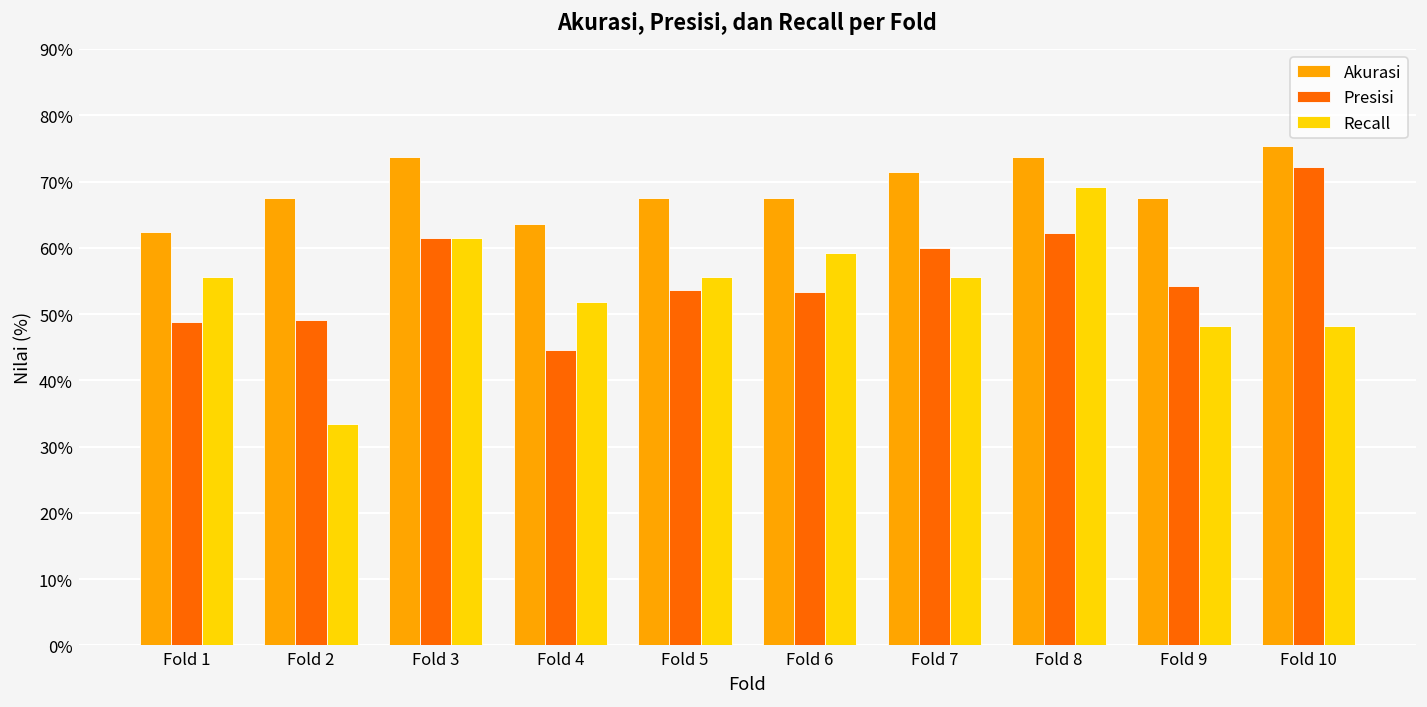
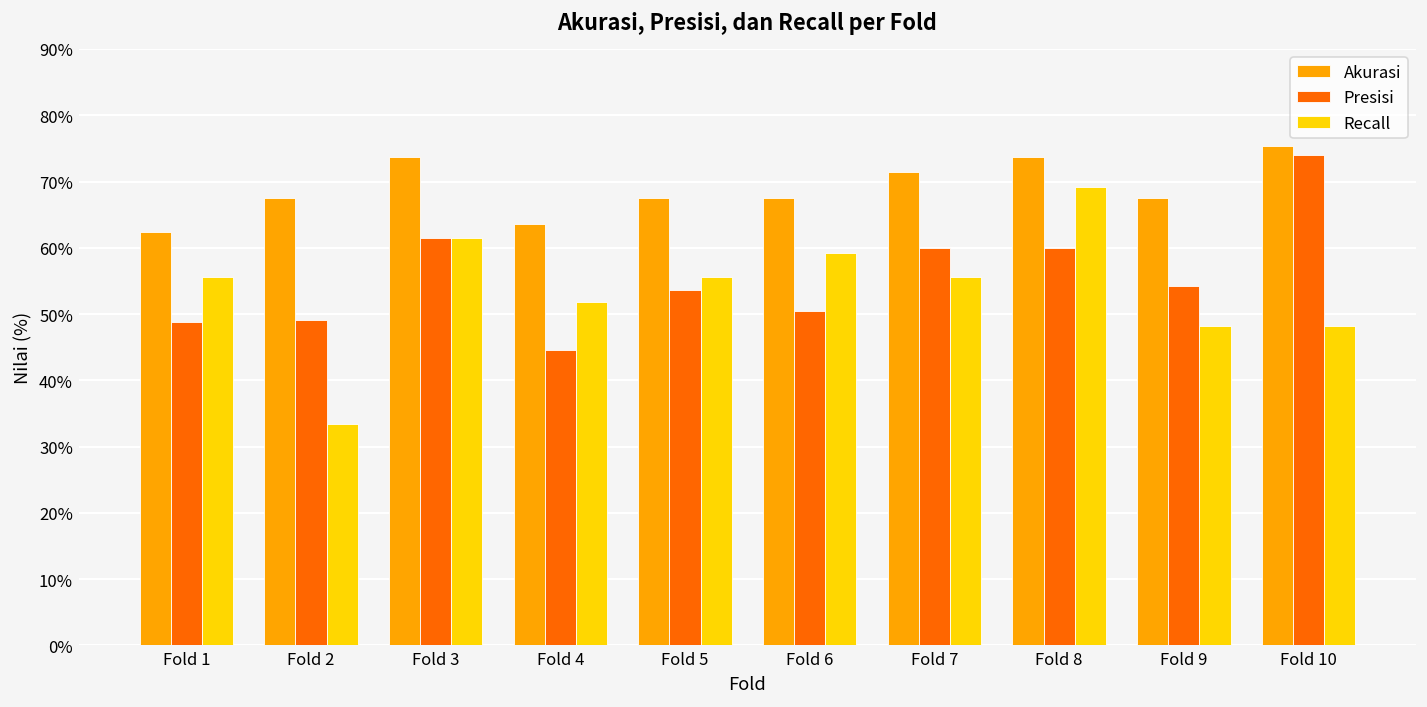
Presisi, Fold 6: 53% -> 50%
Presisi, Fold 8: 62% -> 60%
Presisi, Fold 10: 72% -> 74%
